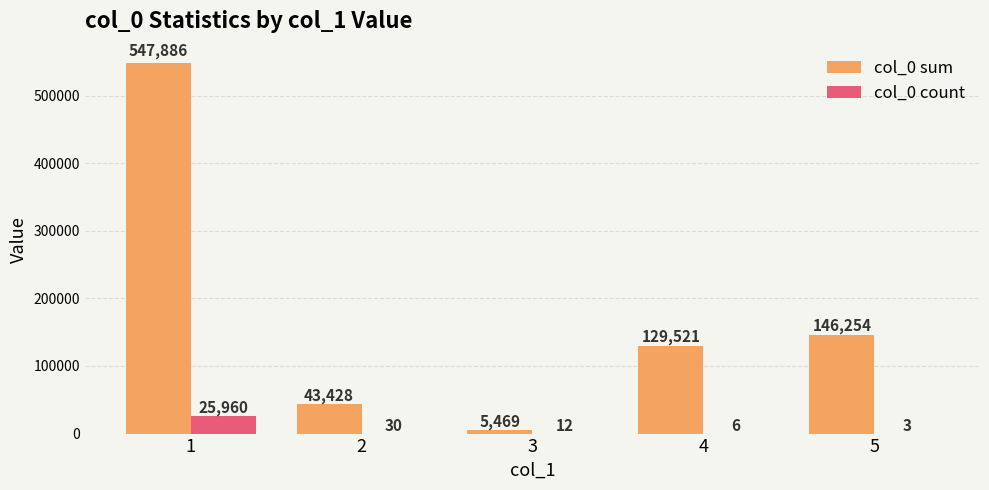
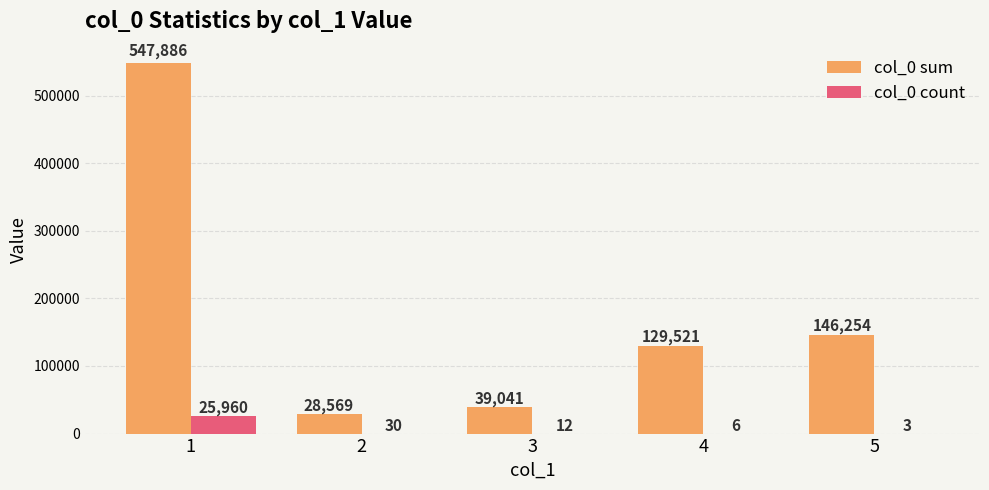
col_0 sum, 2: 43,428 -> 28,569
col_0 sum, 3: 5,469 -> 39,041
